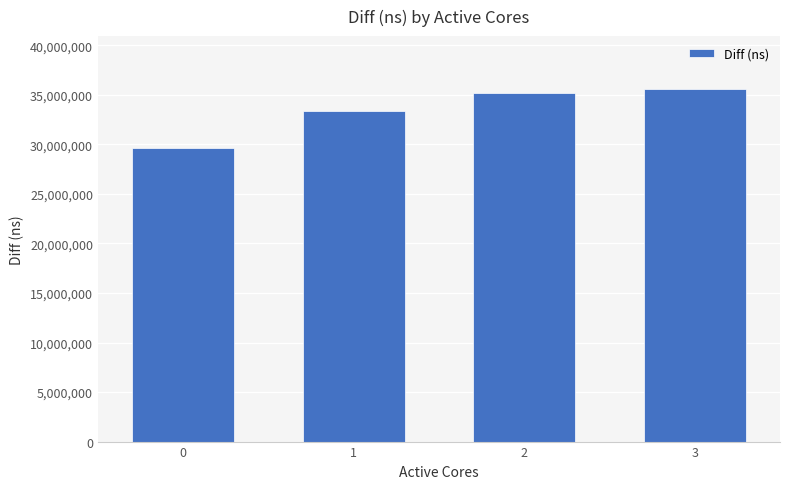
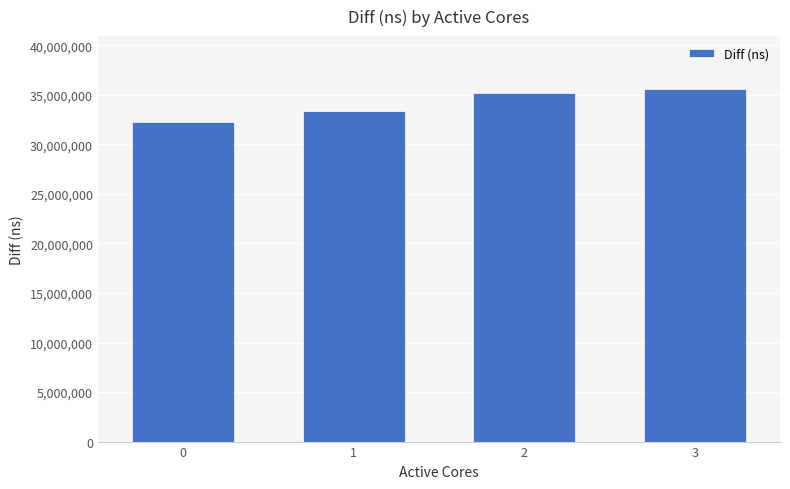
0: 30,000,000 -> 32,000,000
